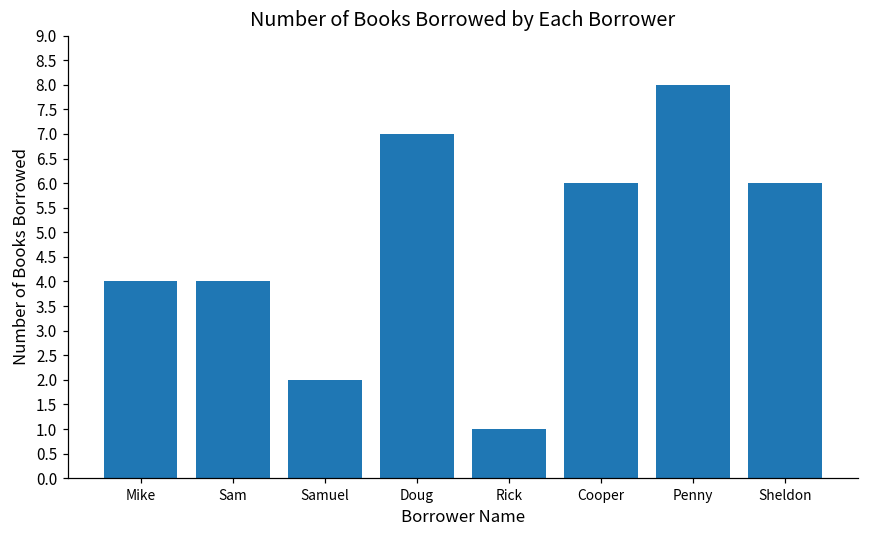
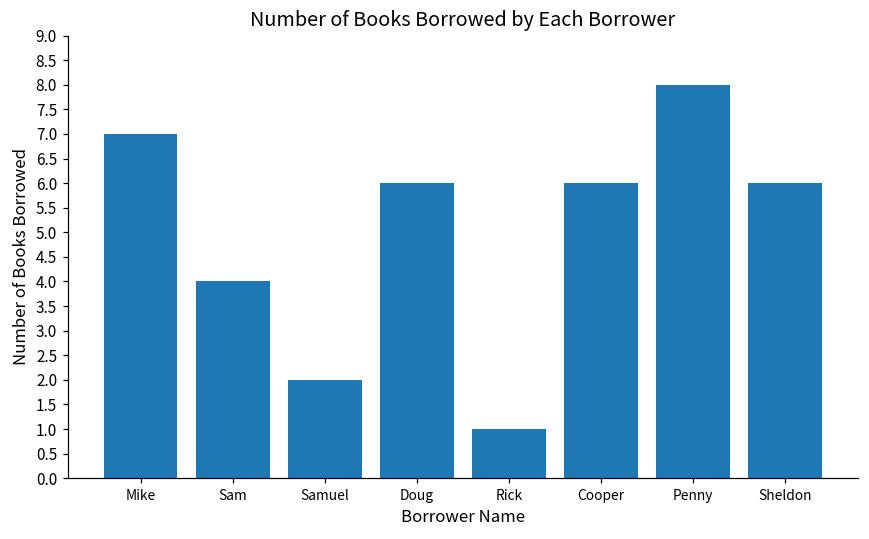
Mike: 4 -> 7
Doug: 7 -> 6
